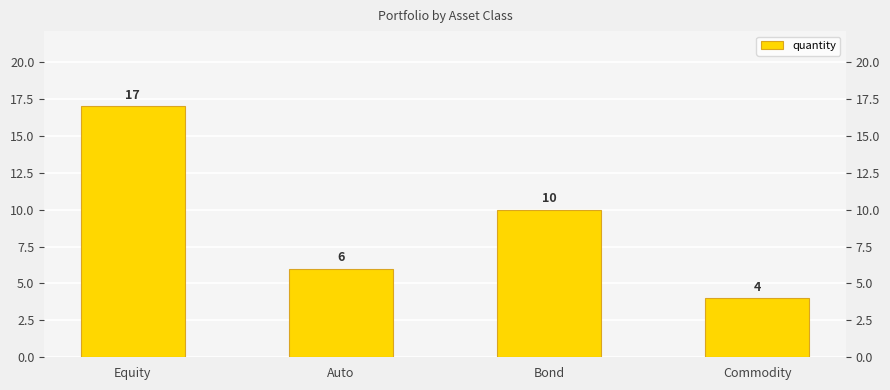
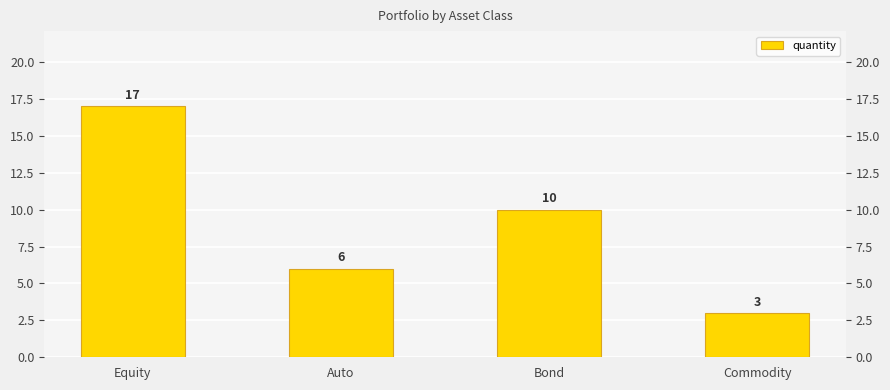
Commodity: 4 -> 3
